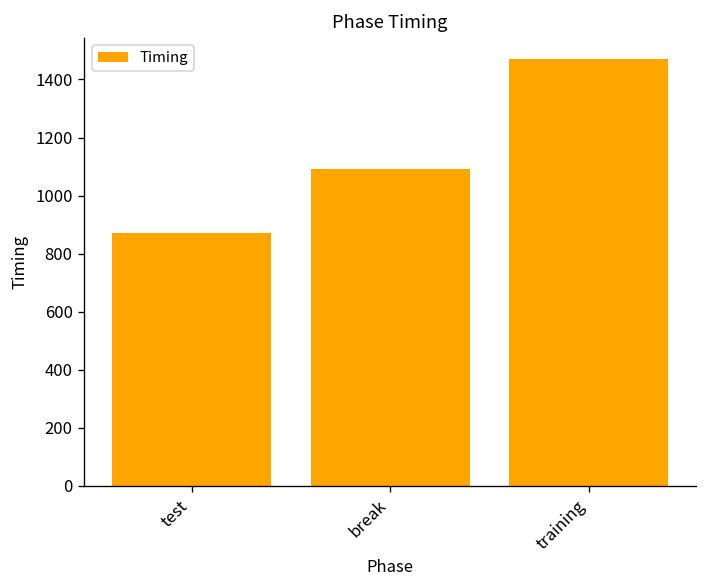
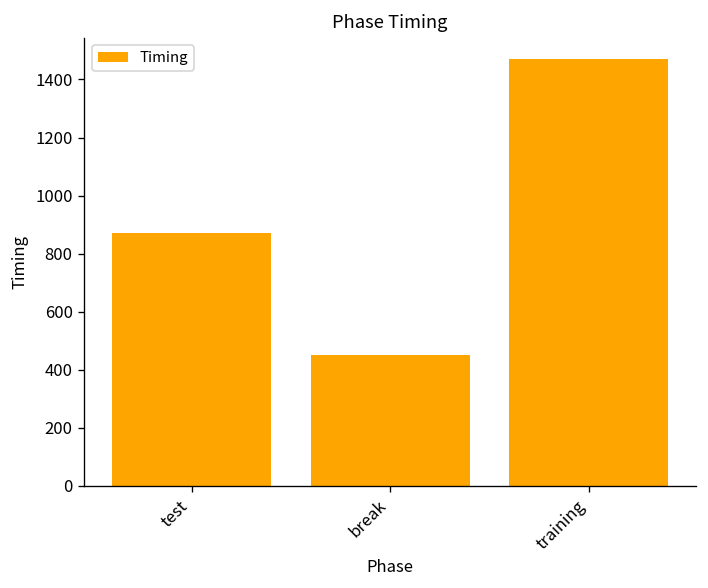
break: 1090 -> 450
